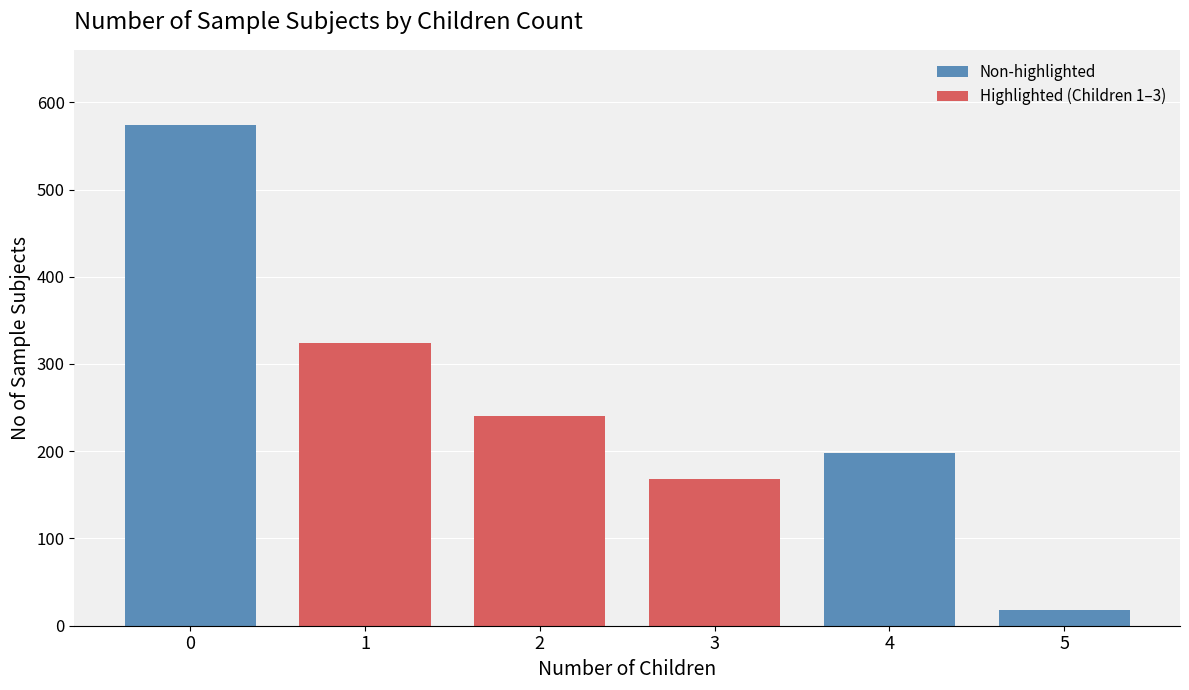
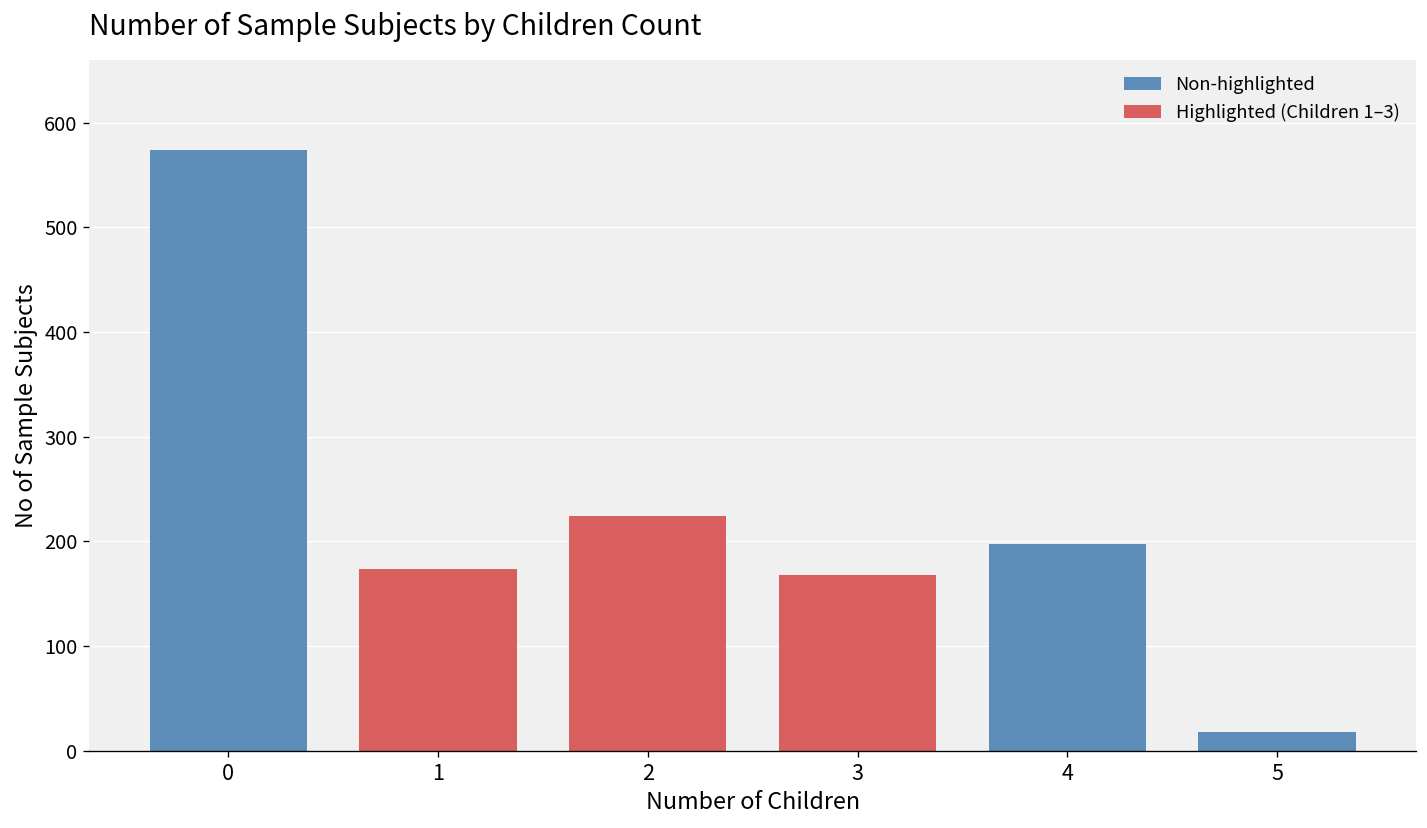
1: 320 -> 170
2: 240 -> 220
